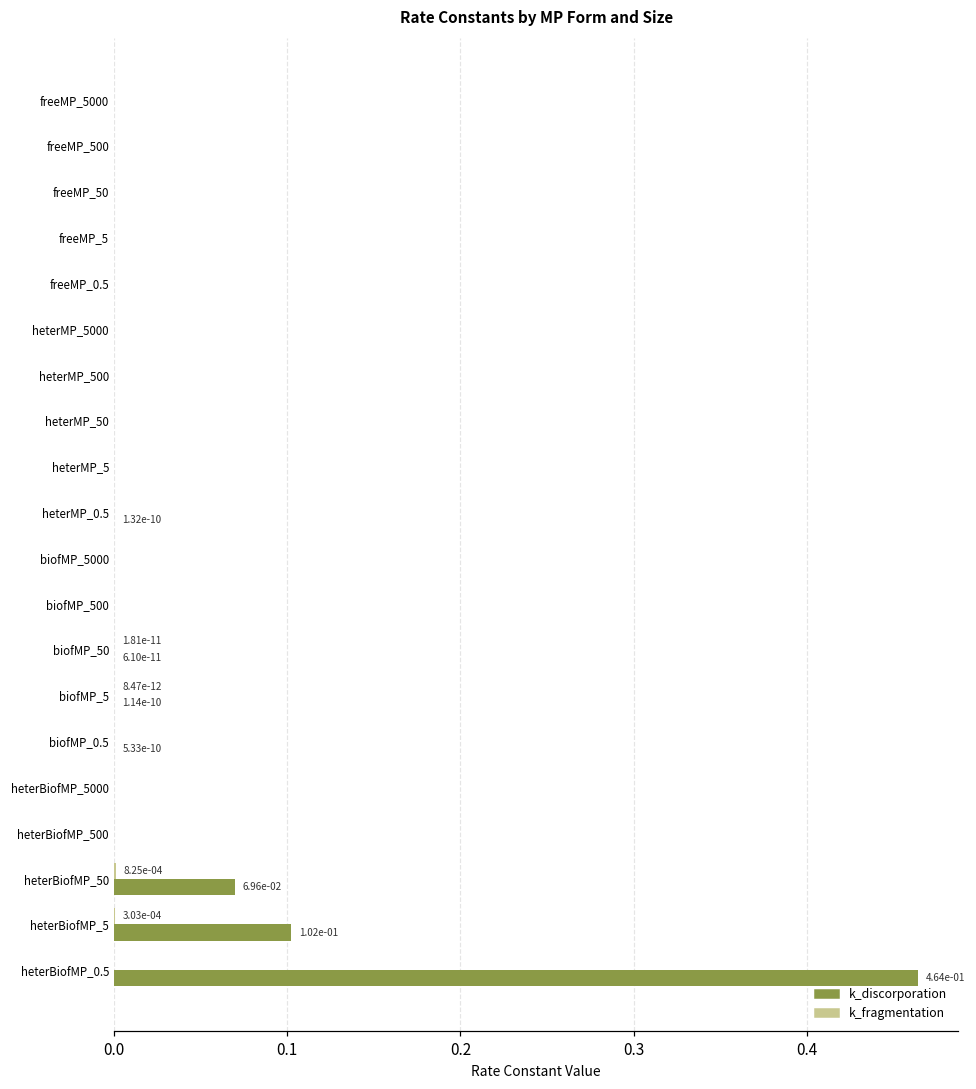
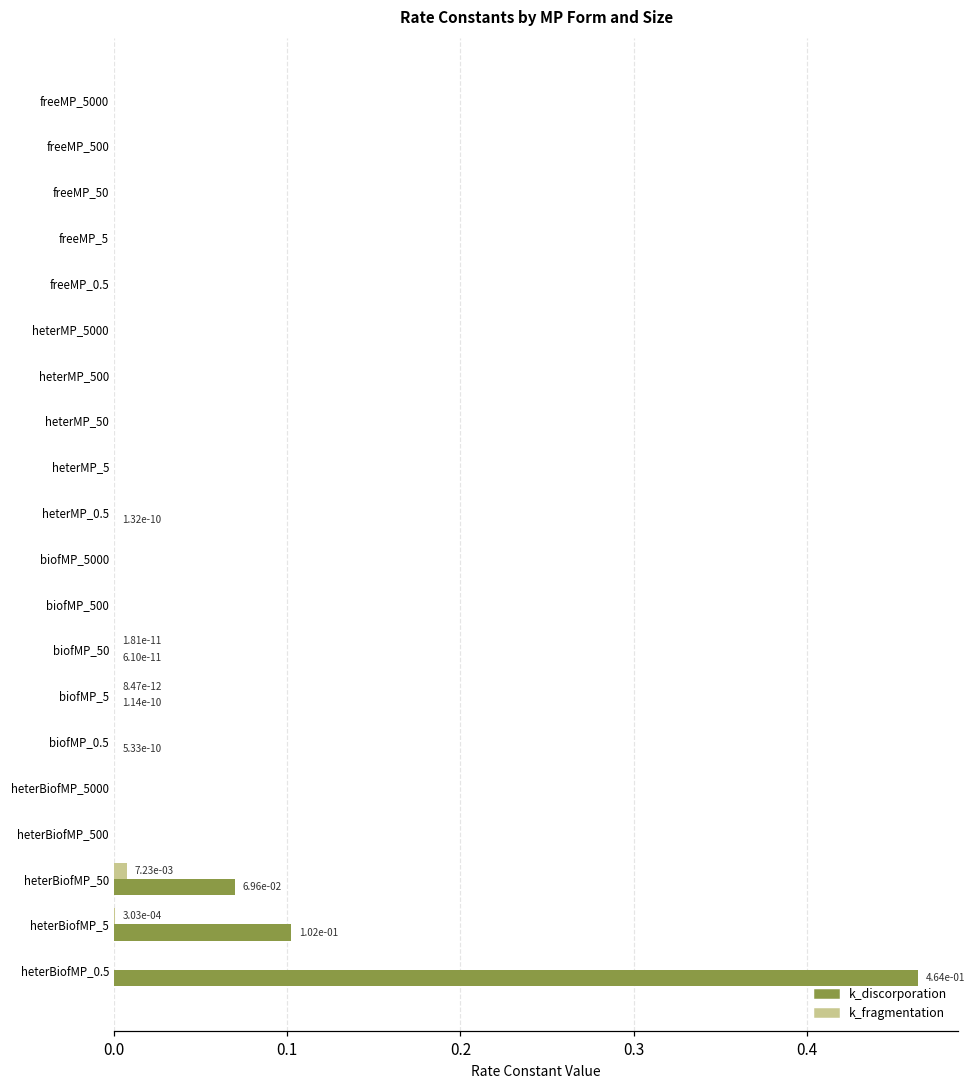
k_fragmentation, heterBiofMP_50: 8.25e-04 -> 7.23e-03
